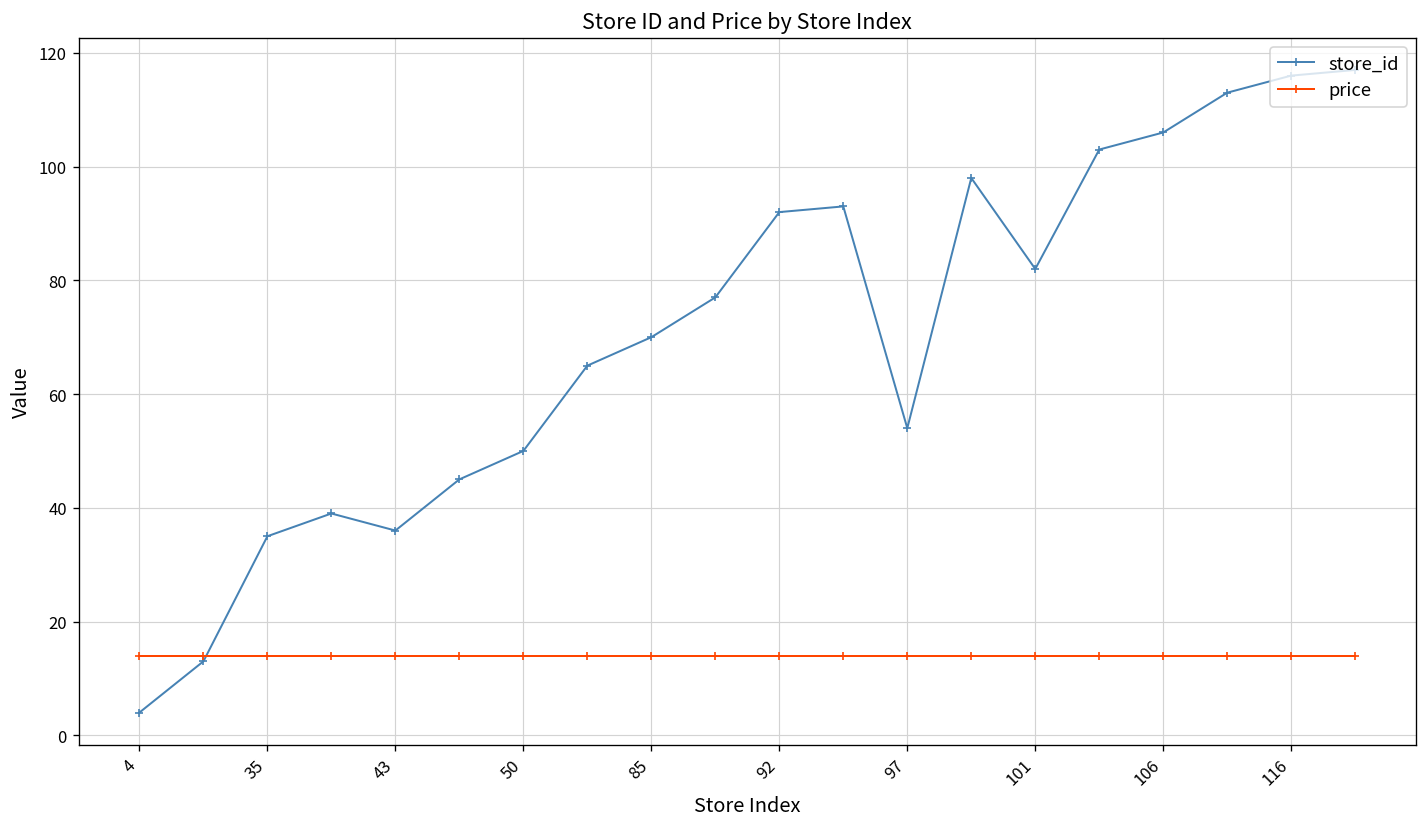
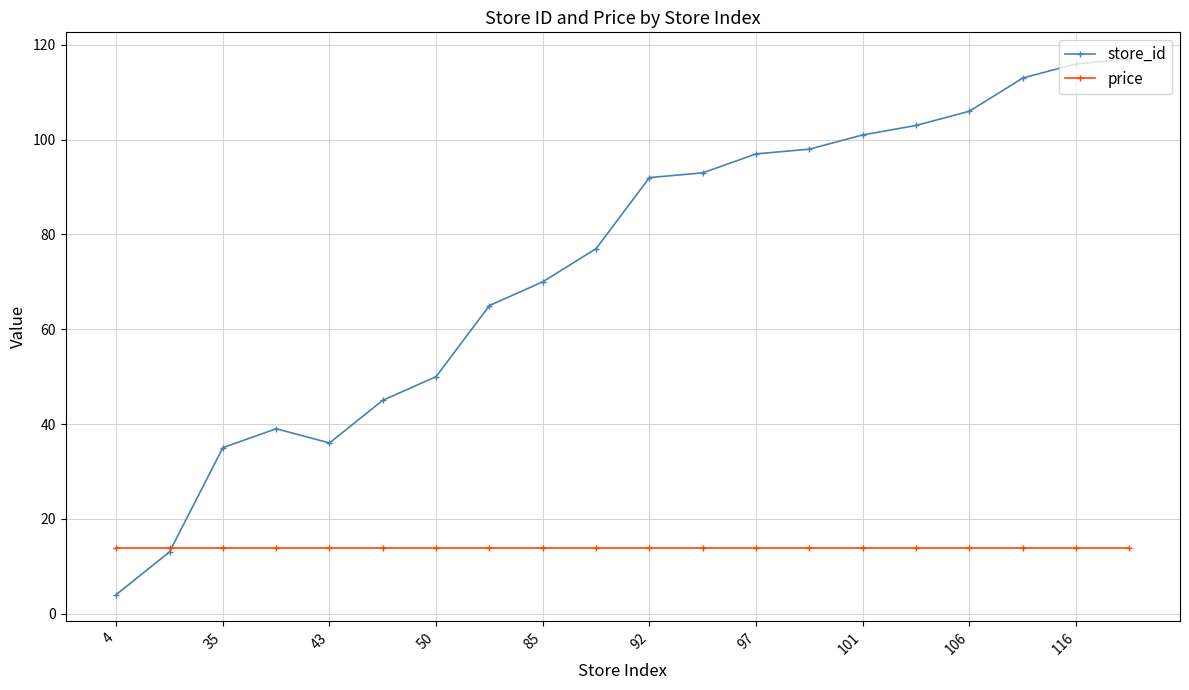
store_id, 97: 54 -> 97
store_id, 101: 82 -> 101
